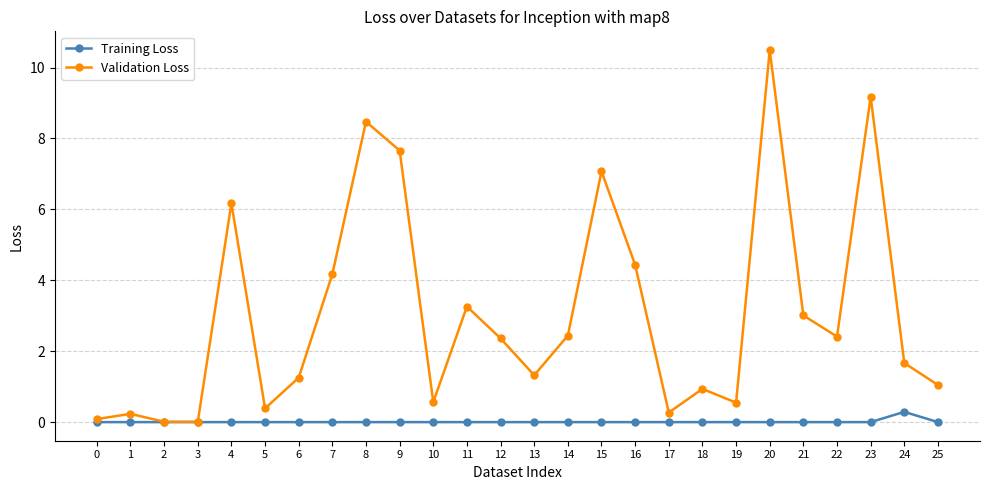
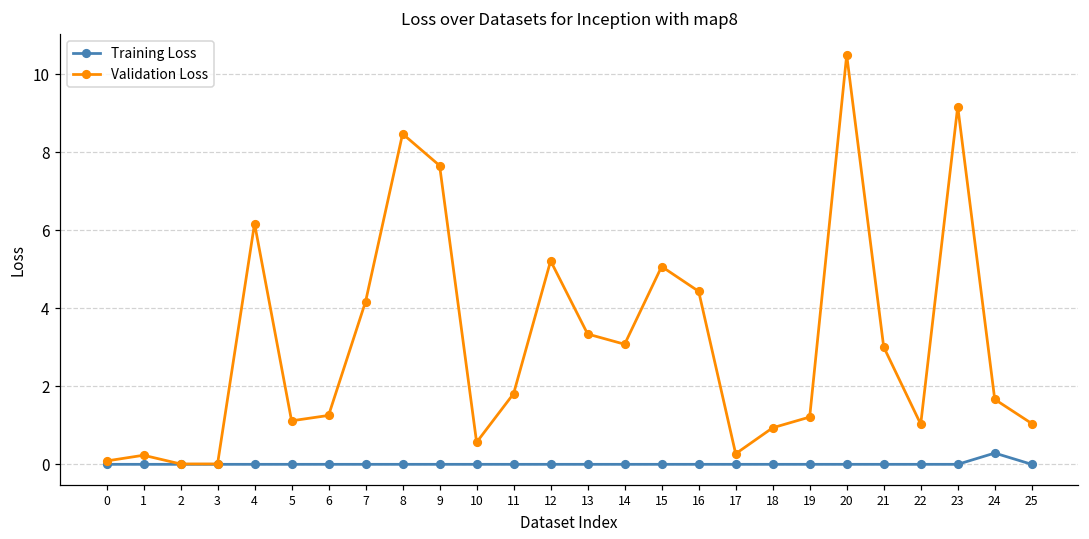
Validation Loss, 5: 0.4 -> 1.1
Validation Loss, 11: 3.3 -> 1.8
Validation Loss, 12: 2.4 -> 5.2
Validation Loss, 13: 1.3 -> 3.3
Validation Loss, 14: 2.4 -> 3.1
Validation Loss, 15: 7.1 -> 5.1
Validation Loss, 19: 0.5 -> 1.2
Validation Loss, 22: 2.4 -> 1.0
